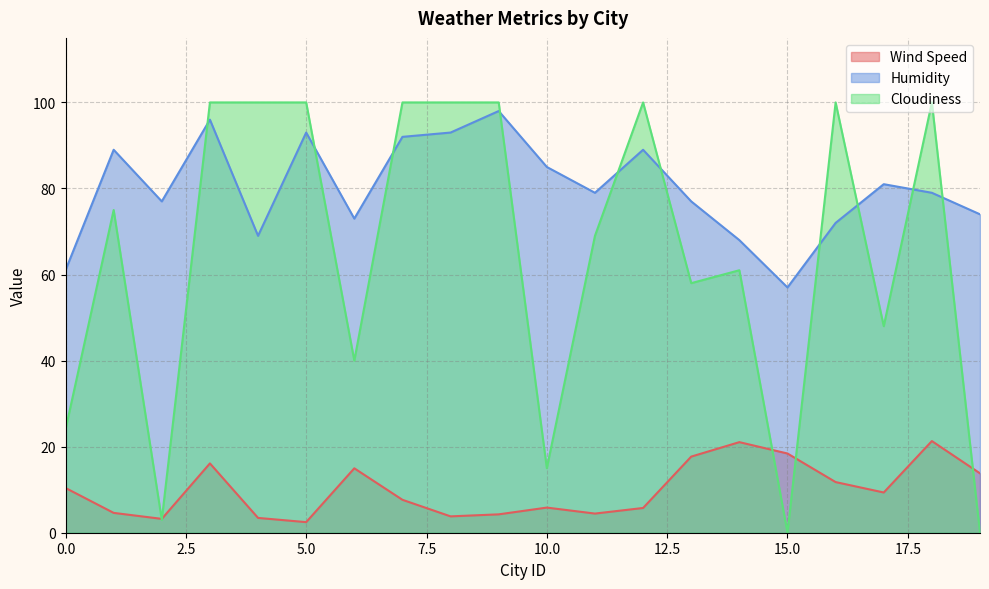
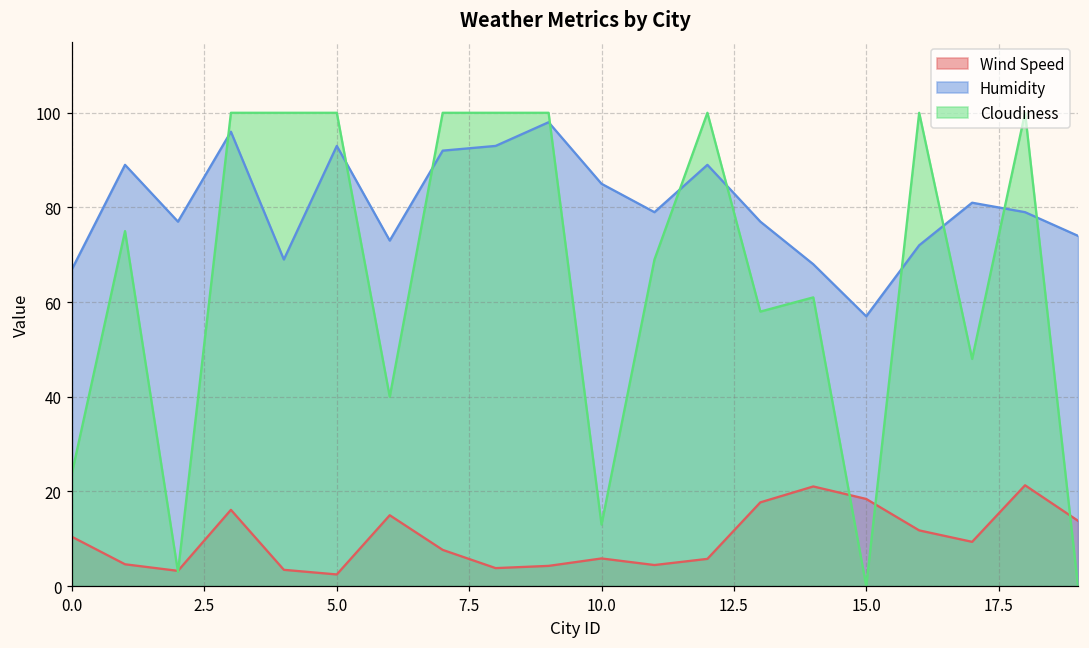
Humidity, 0.0: 61 -> 67
Cloudiness, 10.0: 15 -> 13
